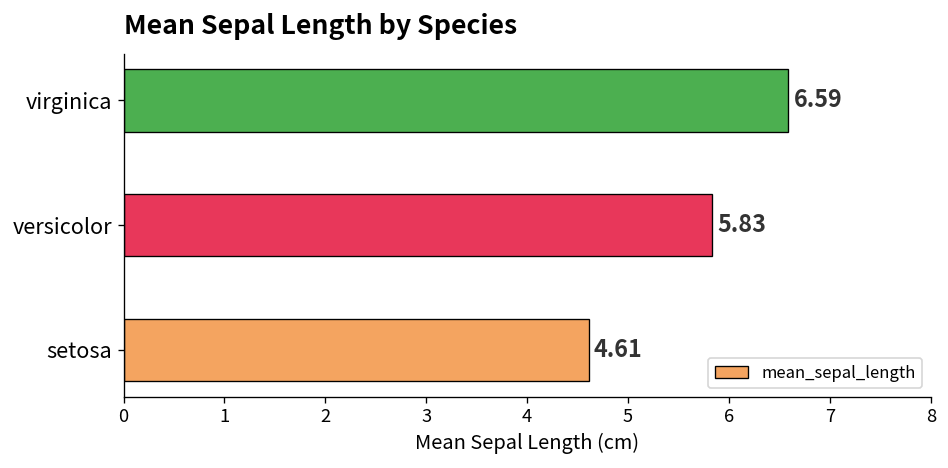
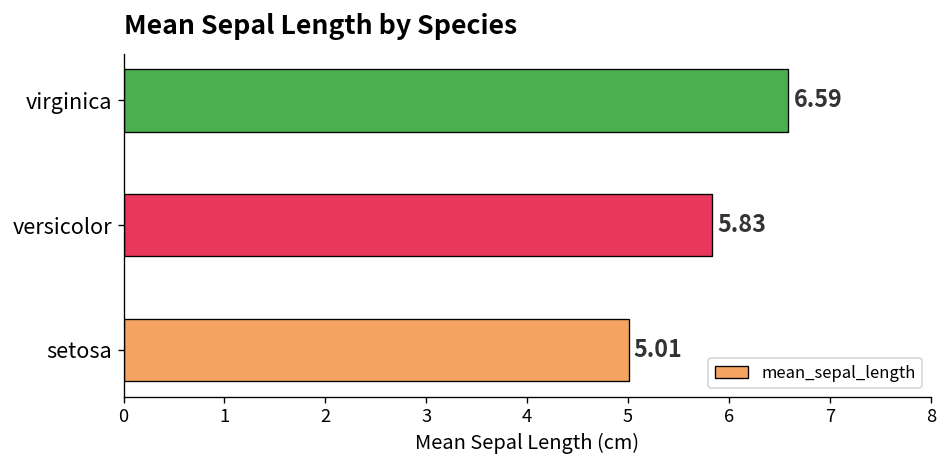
setosa: 4.61 -> 5.01
